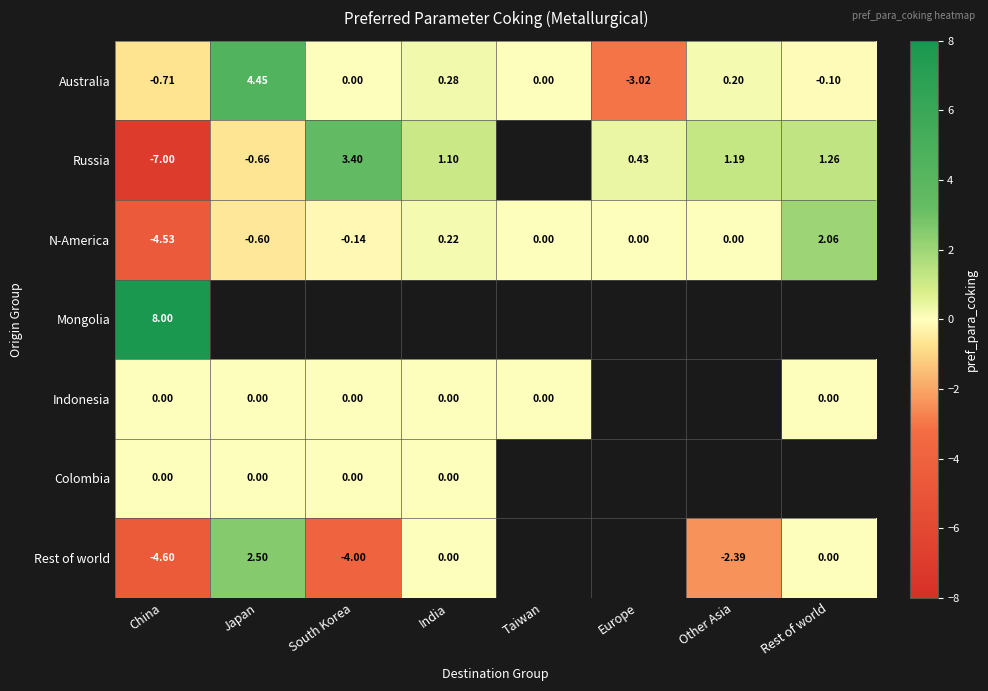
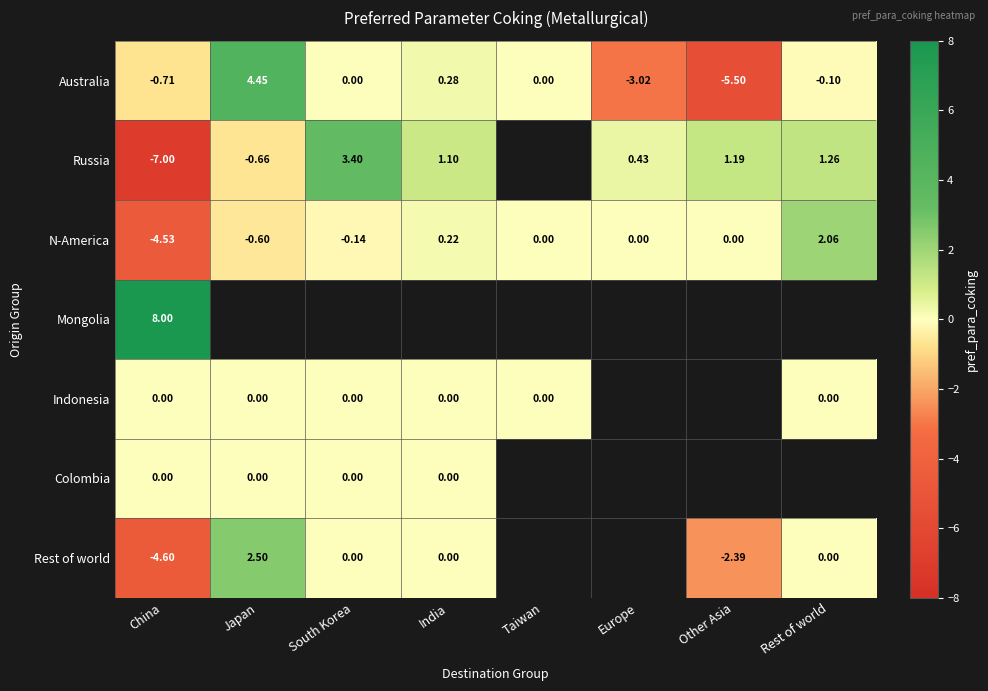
Australia, Other Asia: 0.20 -> -5.50
Rest of world, South Korea: -4.00 -> 0.00
